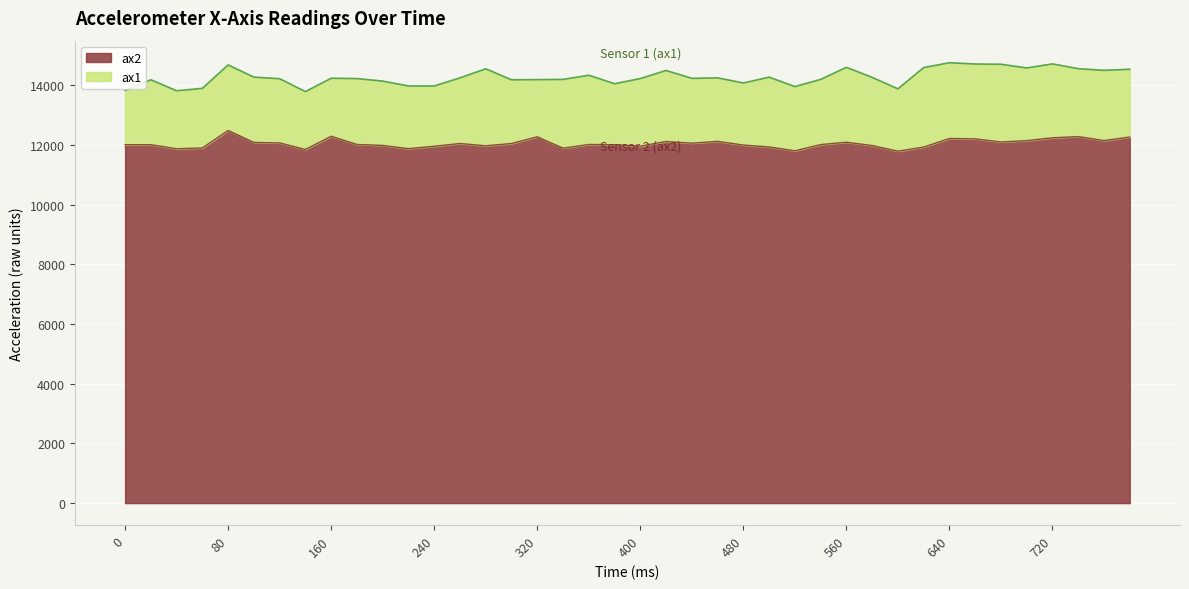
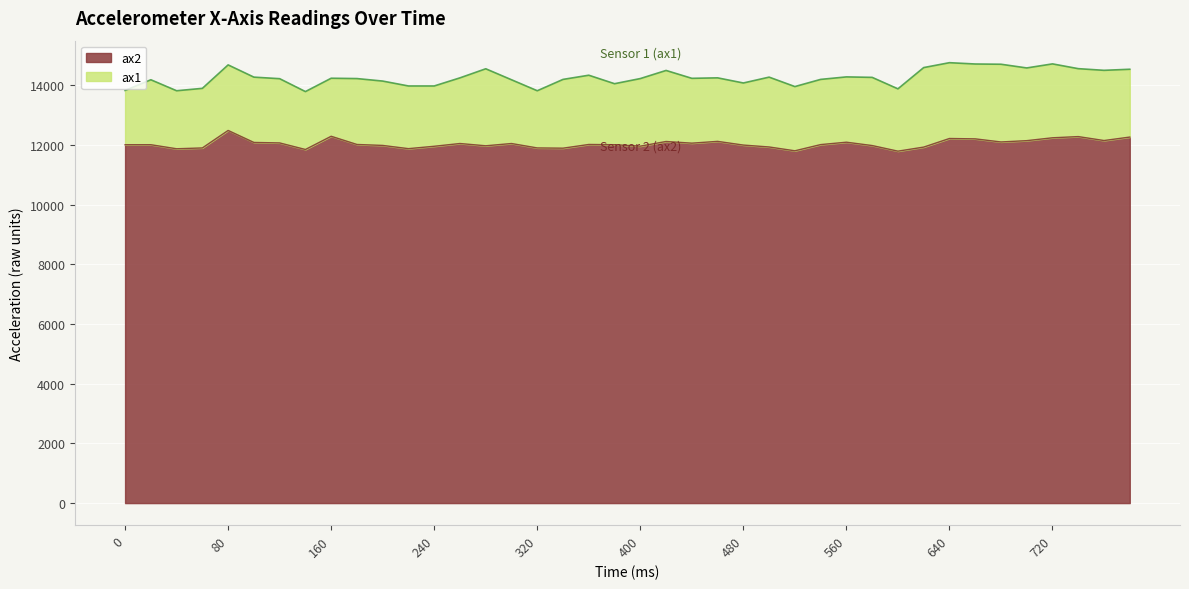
ax2, 320: 12300 -> 11900
ax1, 560: 2500 -> 2200
